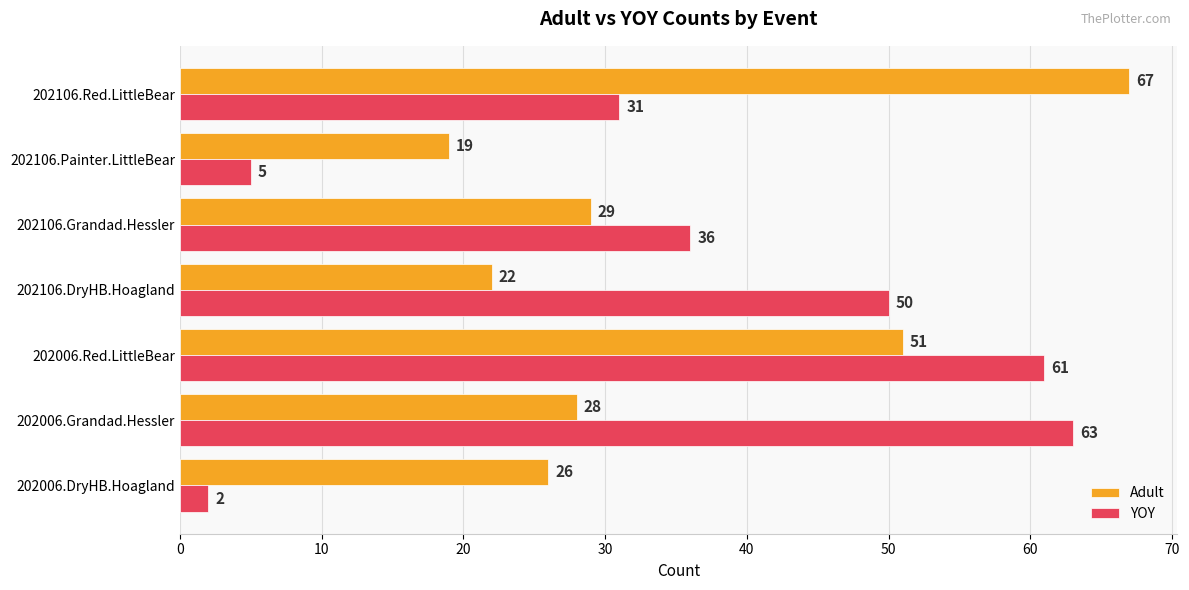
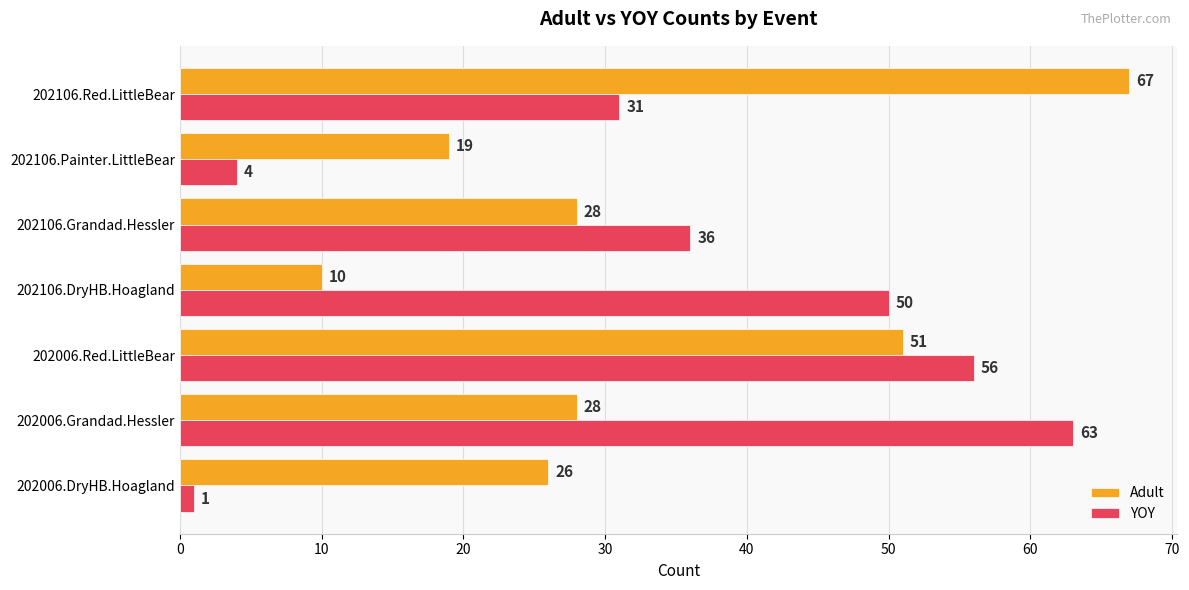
YOY, 202106.Painter.LittleBear: 5 -> 4
Adult, 202106.Grandad.Hessler: 29 -> 28
Adult, 202106.DryHB.Hoagland: 22 -> 10
YOY, 202006.Red.LittleBear: 61 -> 56
YOY, 202006.DryHB.Hoagland: 2 -> 1
